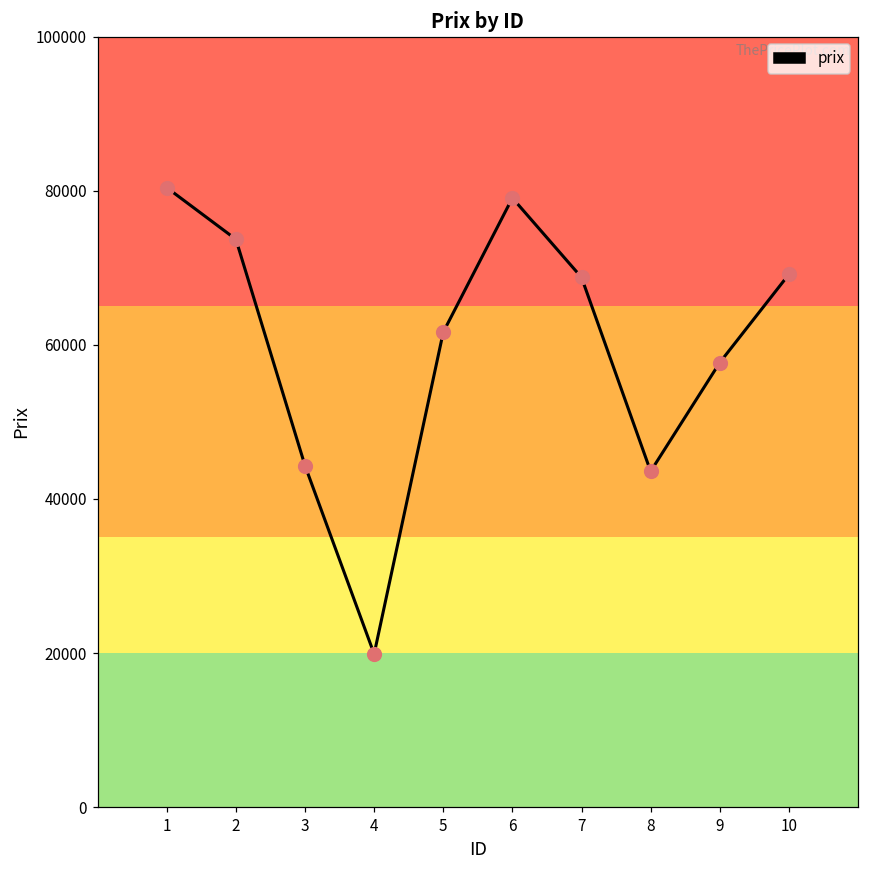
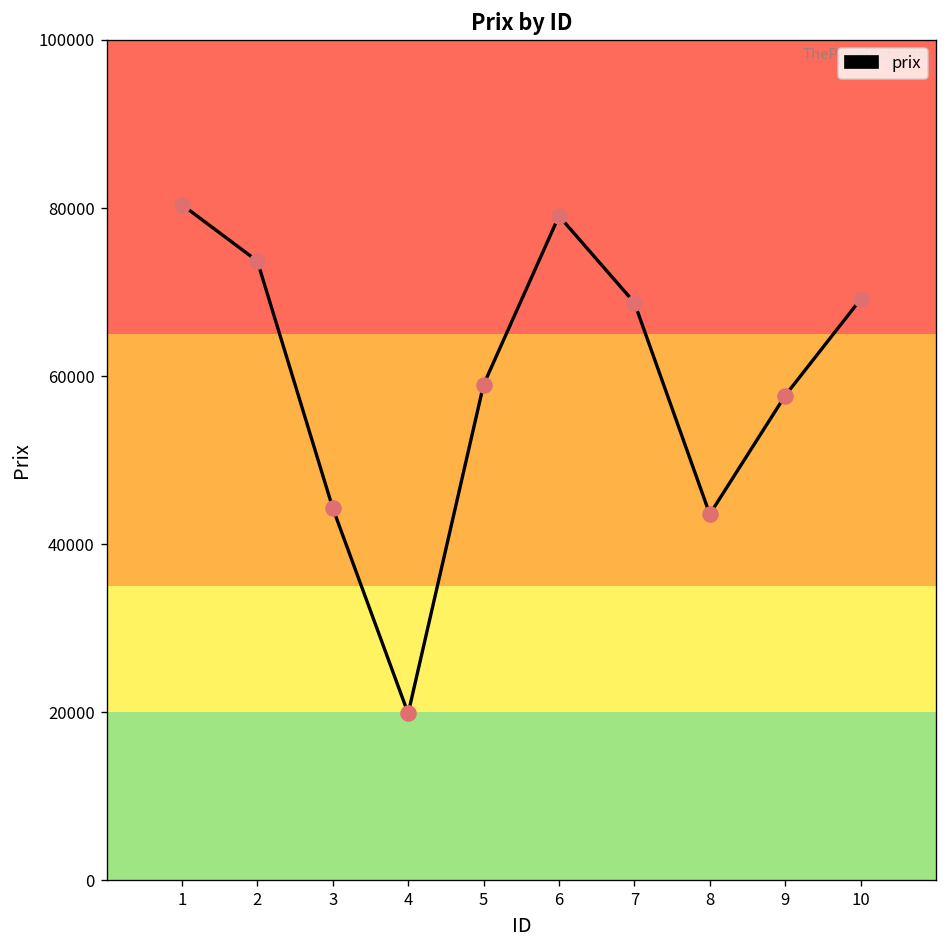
5: 62000 -> 59000
